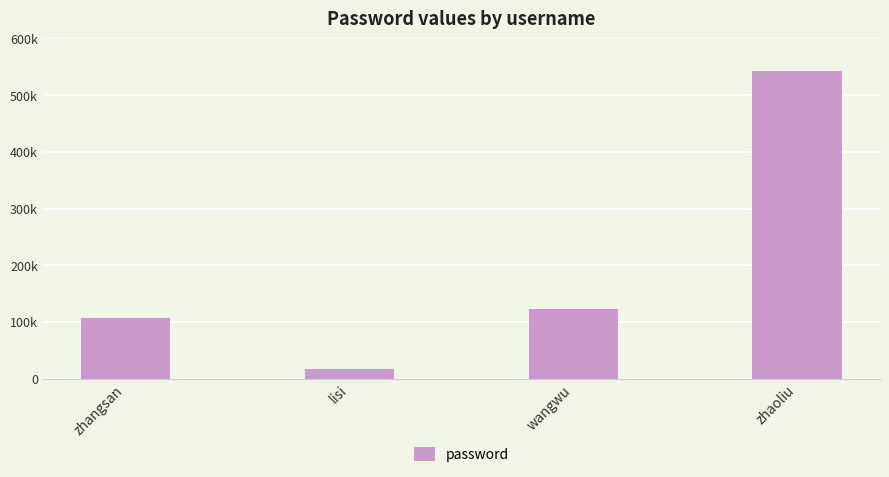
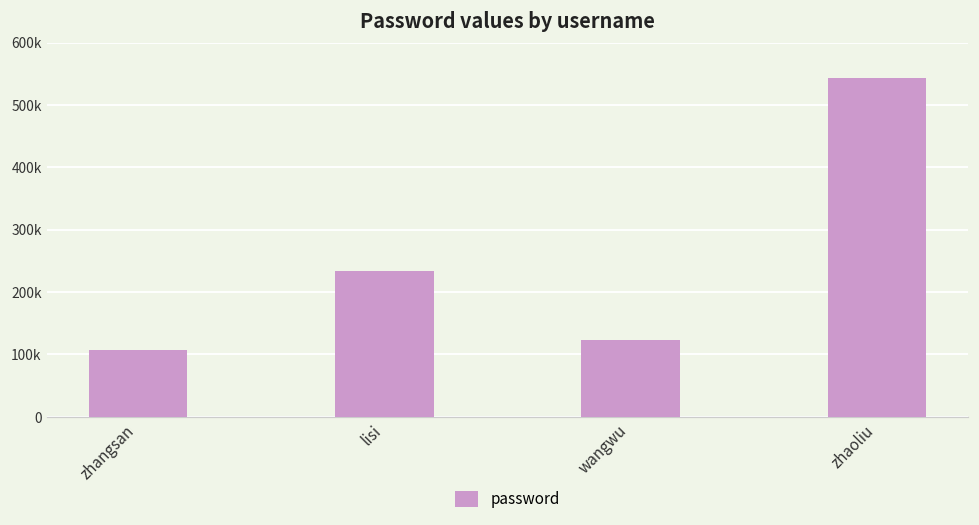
lisi: 20000 -> 230000
